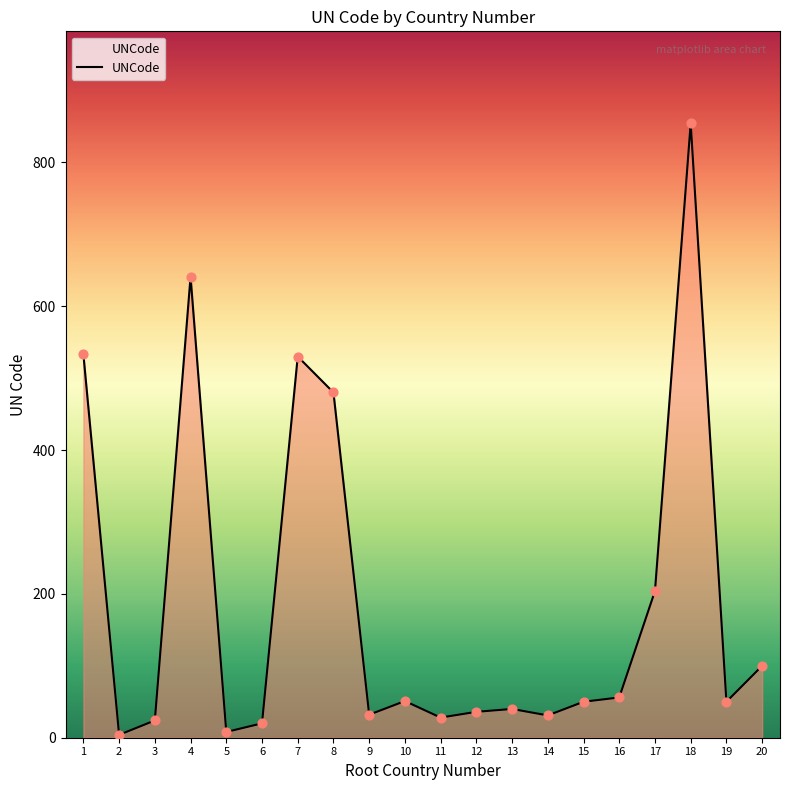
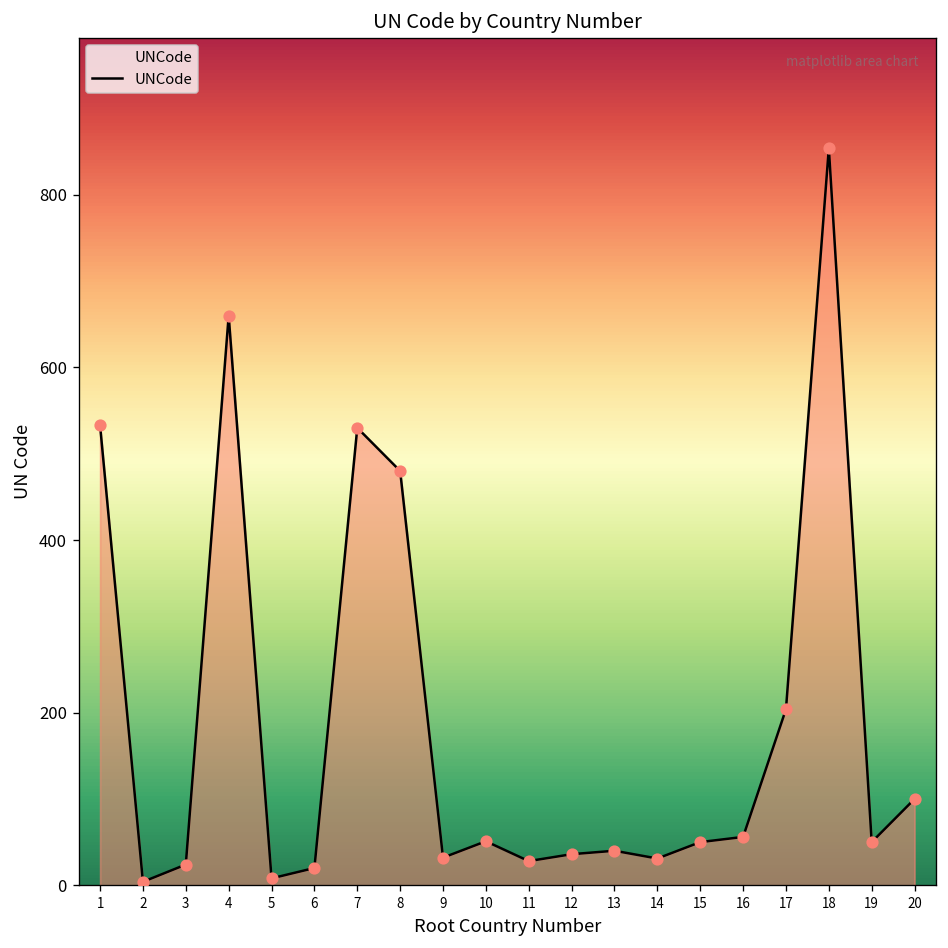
4: 640 -> 660
